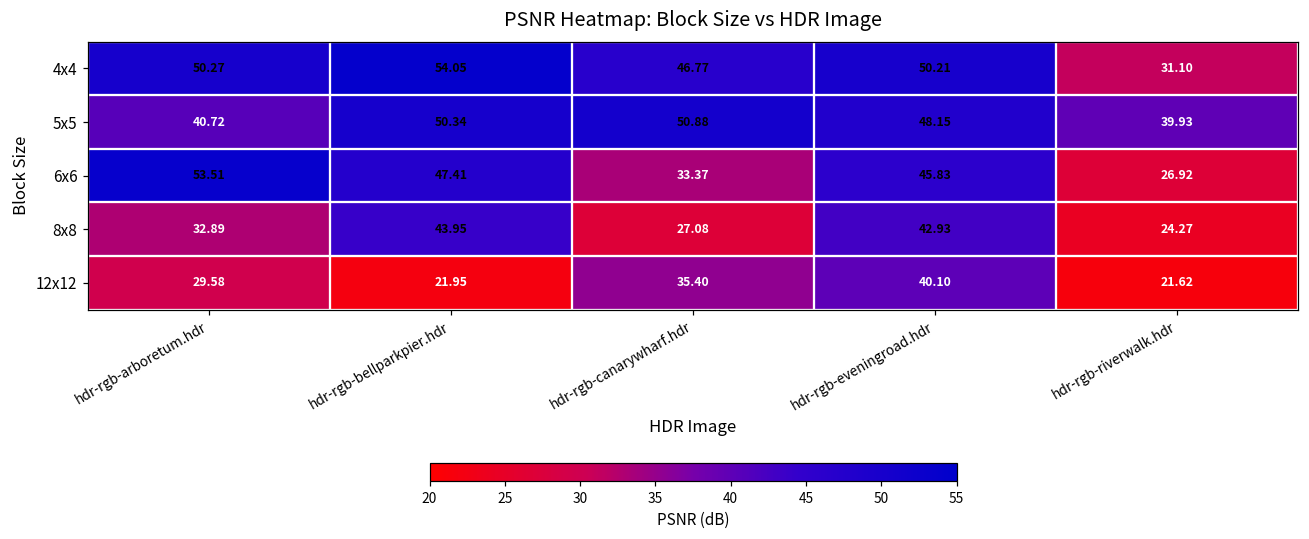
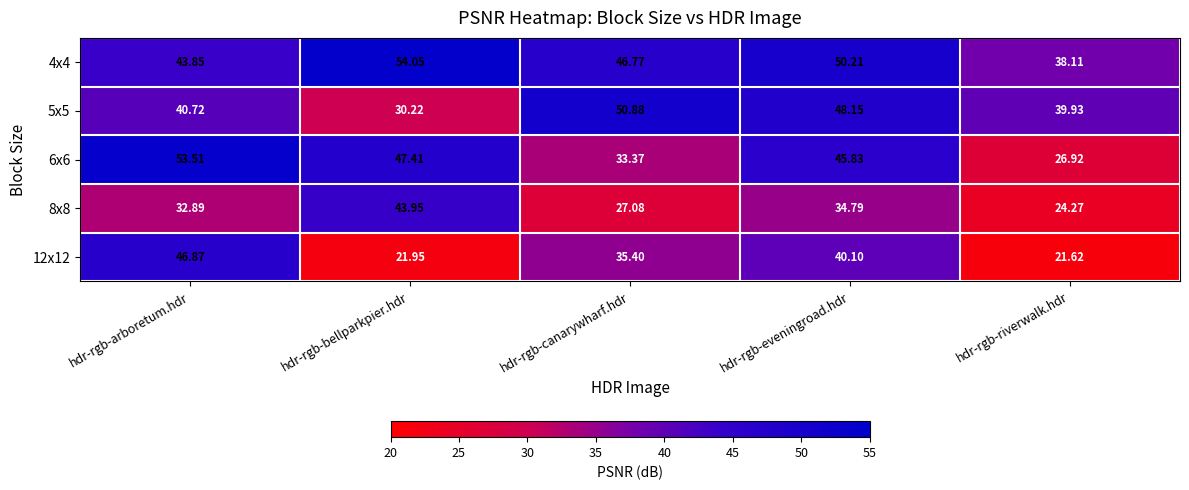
4x4, hdr-rgb-arboretum.hdr: 50.27 -> 43.85
4x4, hdr-rgb-riverwalk.hdr: 31.10 -> 38.11
5x5, hdr-rgb-bellparkpier.hdr: 50.34 -> 30.22
8x8, hdr-rgb-eveningroad.hdr: 42.93 -> 34.79
12x12, hdr-rgb-arboretum.hdr: 29.58 -> 46.87
